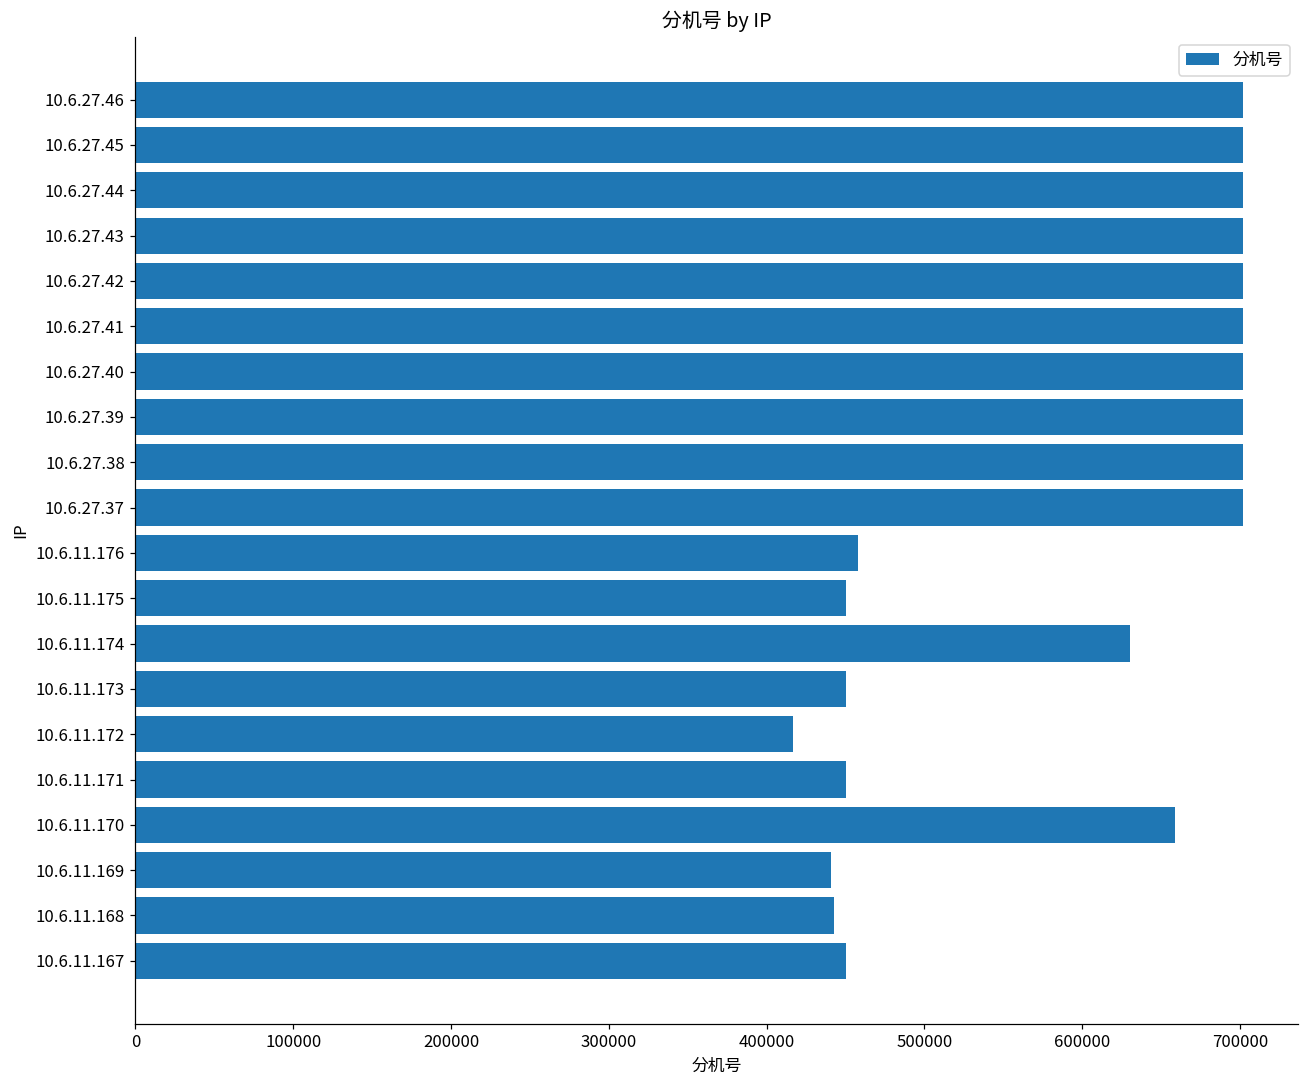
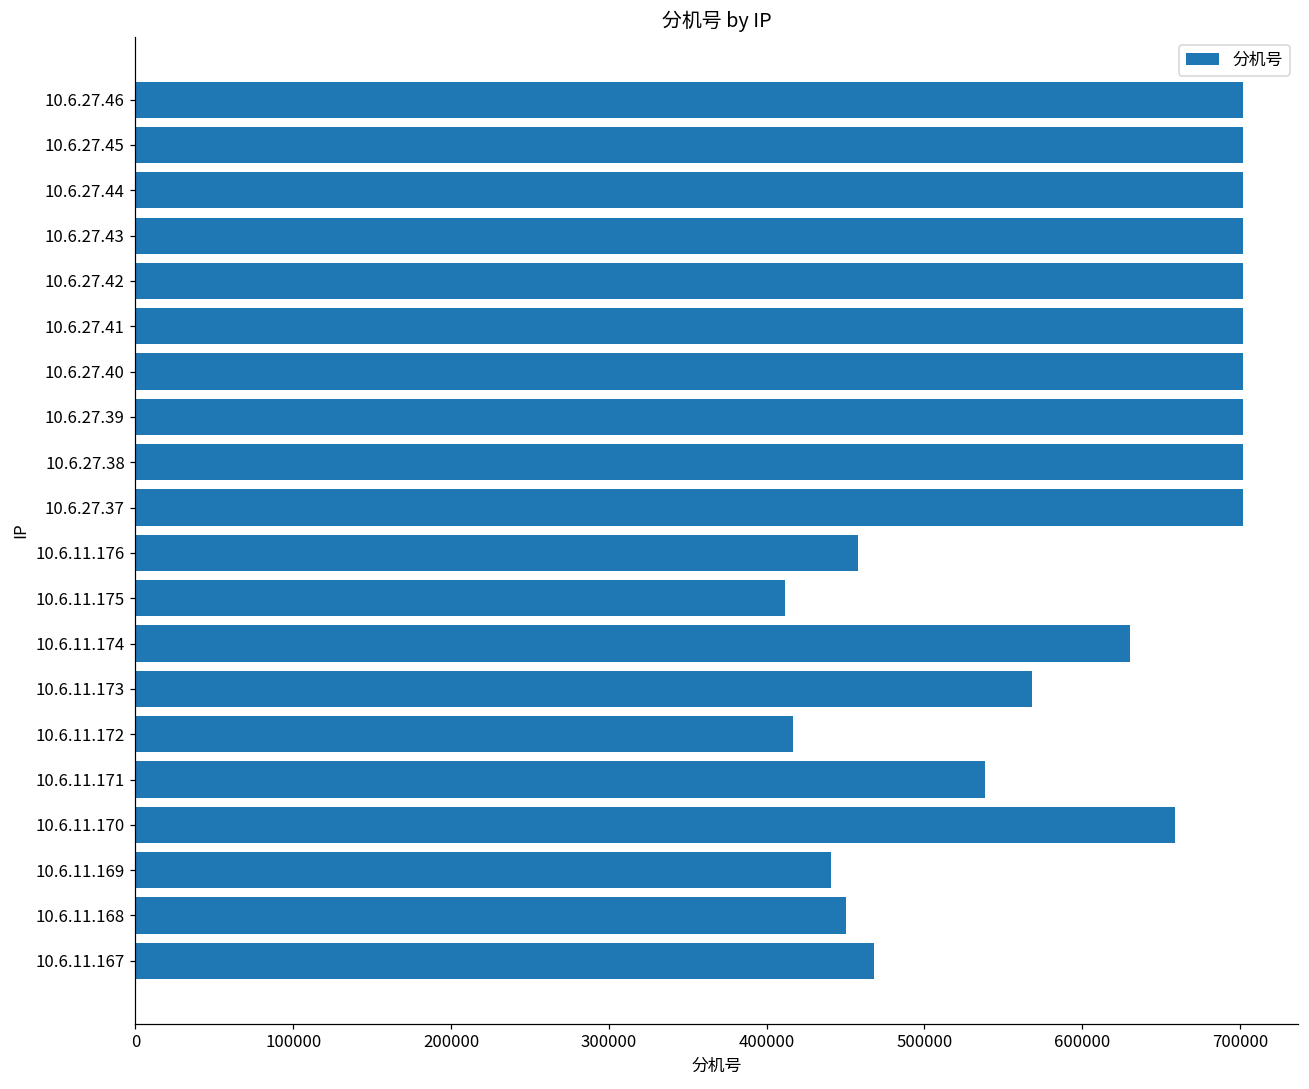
10.6.11.175: 450000 -> 412000
10.6.11.173: 450000 -> 568000
10.6.11.171: 450000 -> 538000
10.6.11.168: 443000 -> 450000
10.6.11.167: 450000 -> 468000
